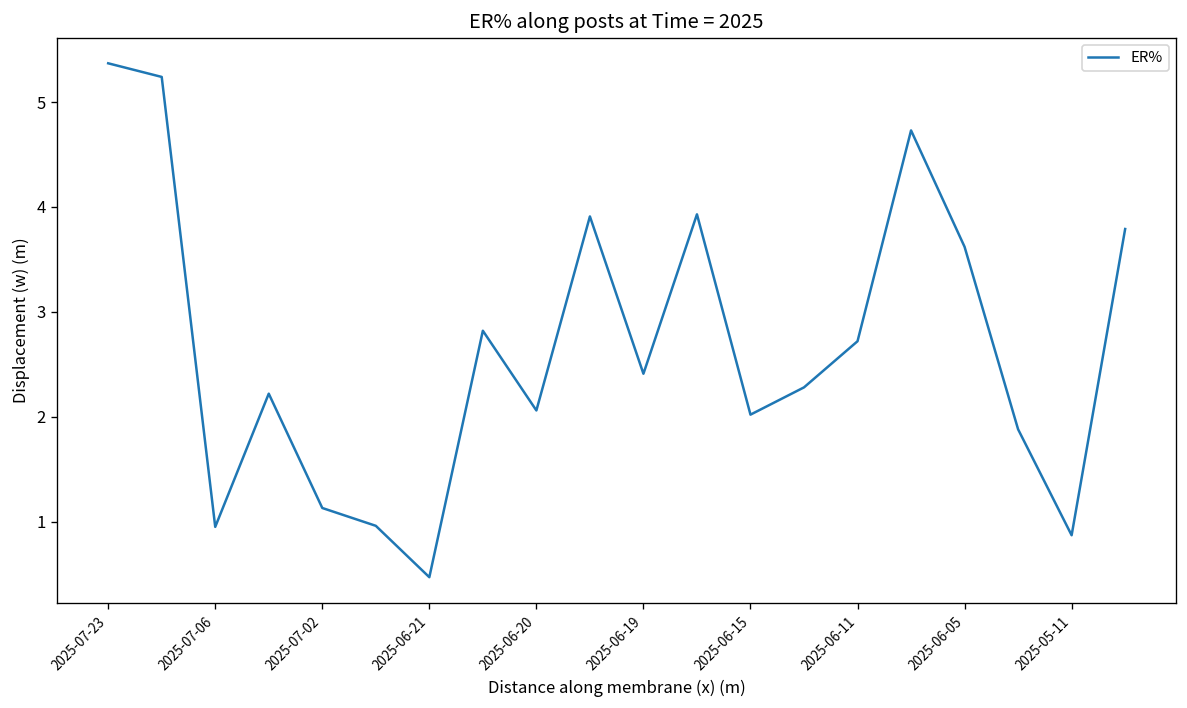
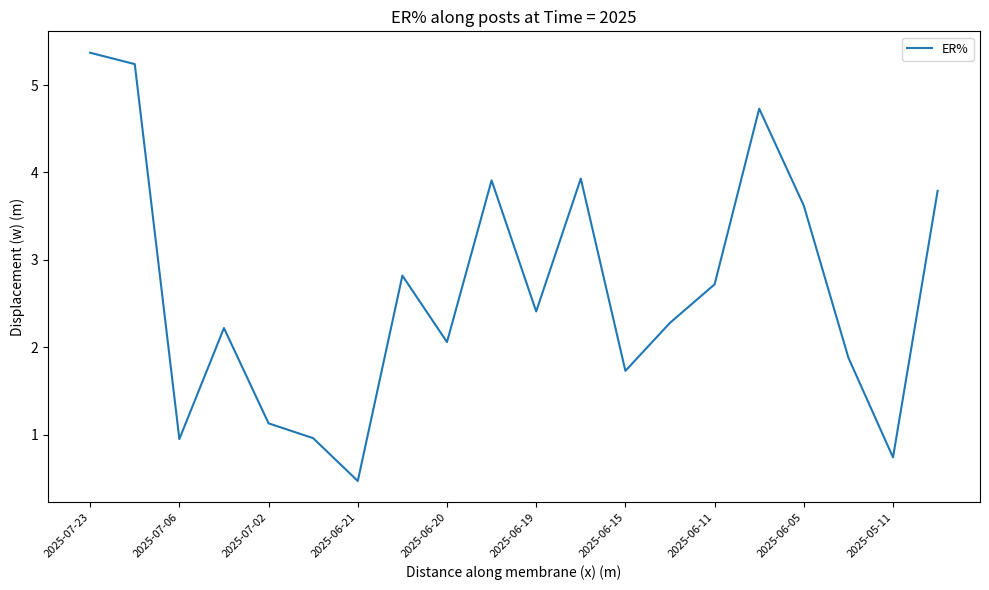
2025-06-15: 2.0 -> 1.7
2025-05-11: 0.9 -> 0.7
